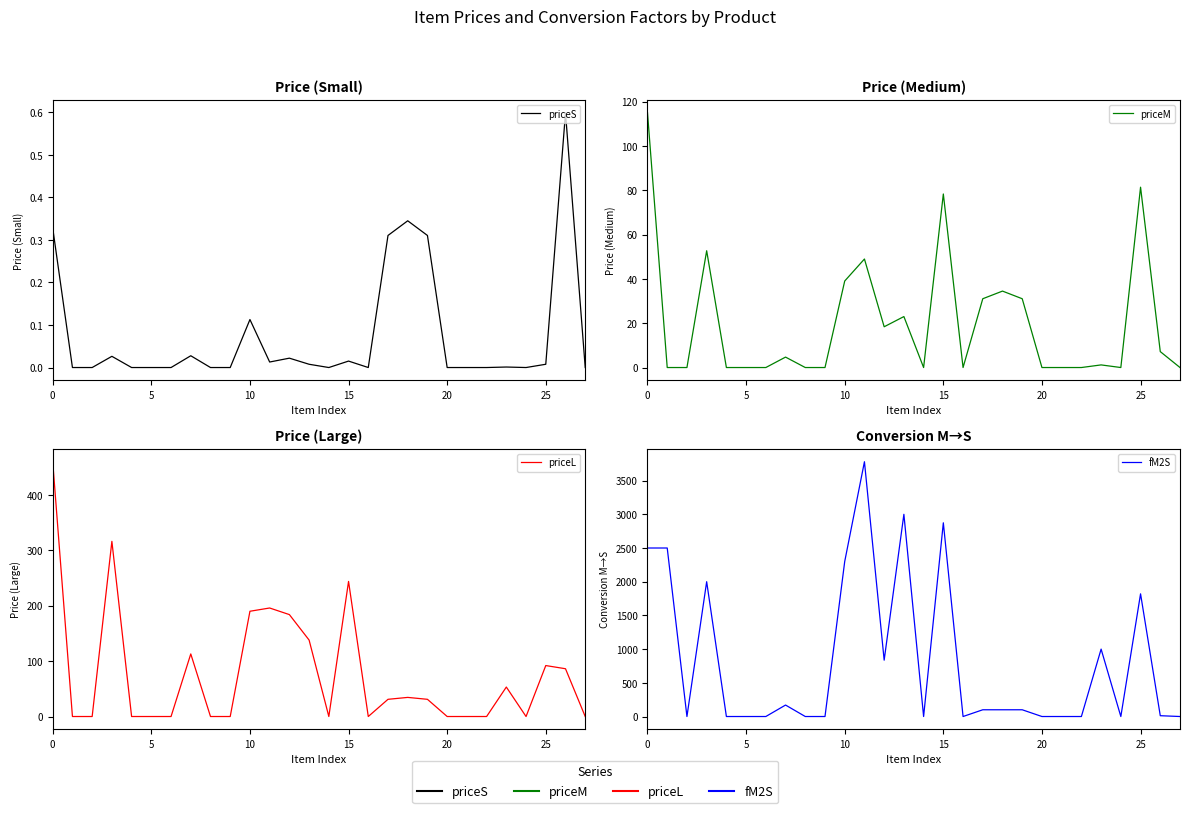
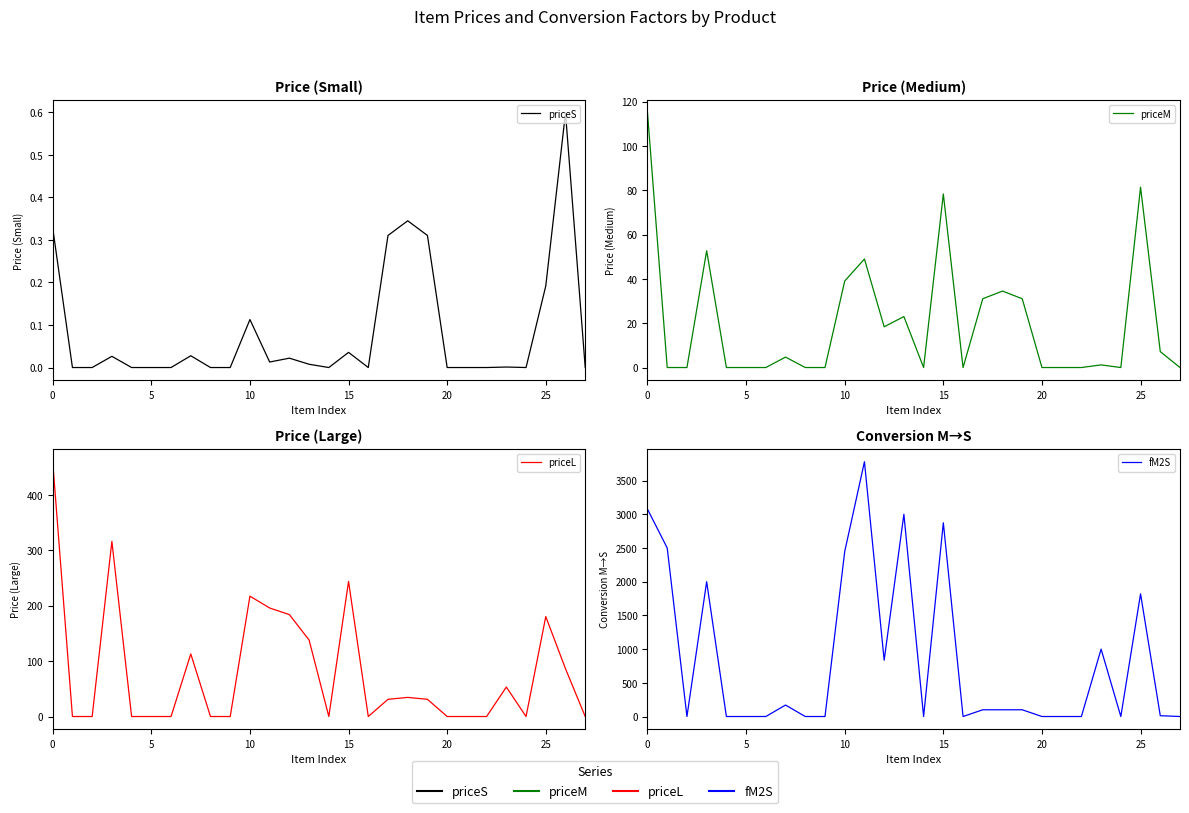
Price (Small), 15: 0.02 -> 0.04
Price (Small), 25: 0.01 -> 0.19
Price (Large), 10: 190 -> 220
Price (Large), 25: 90 -> 180
Conversion M→S, 0: 2500 -> 3100
Conversion M→S, 10: 2300 -> 2400
